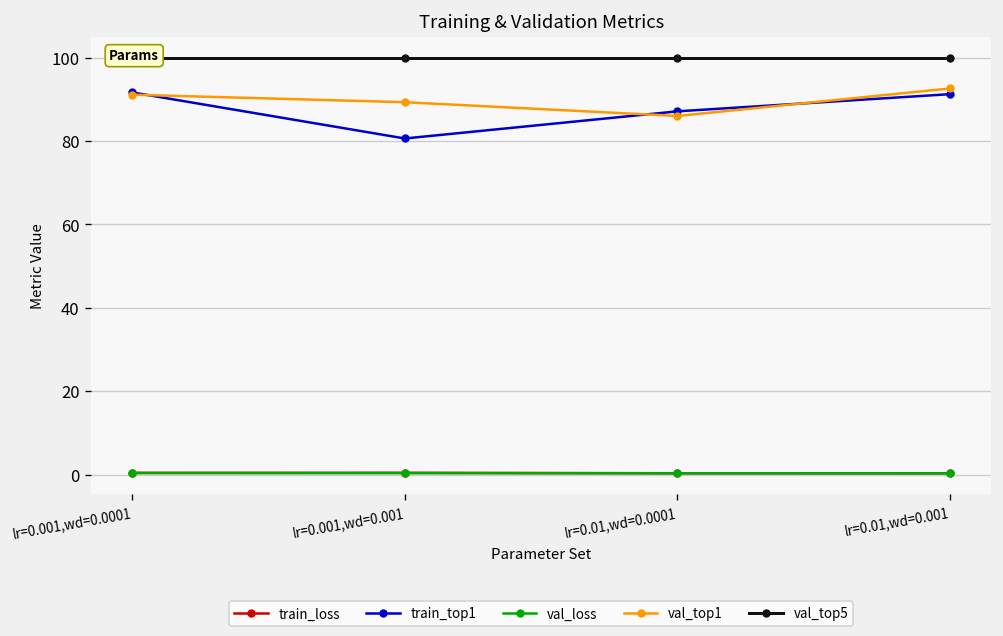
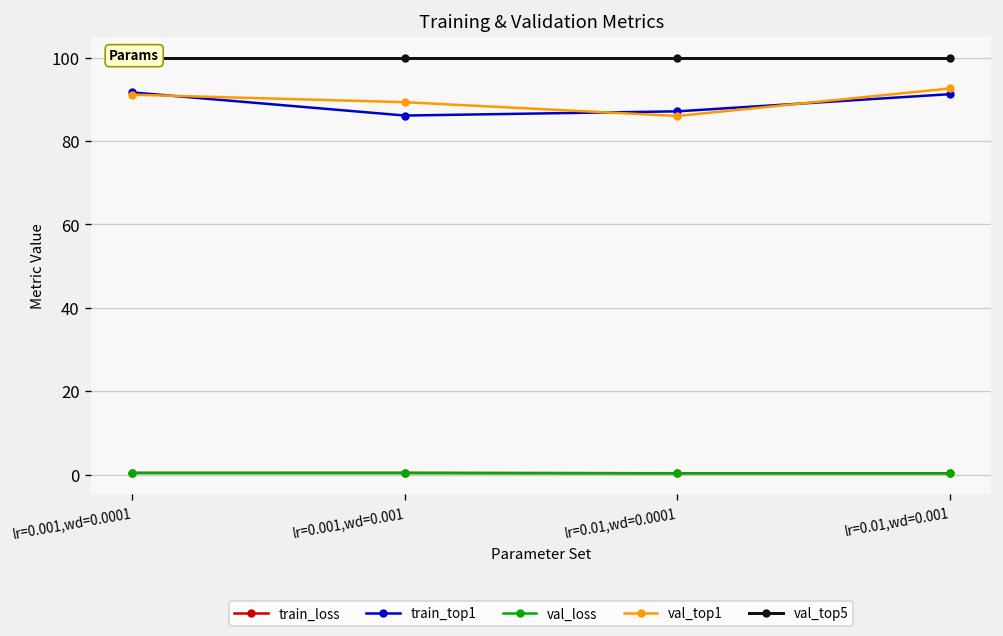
train_top1, lr=0.001,wd=0.001: 81 -> 86
